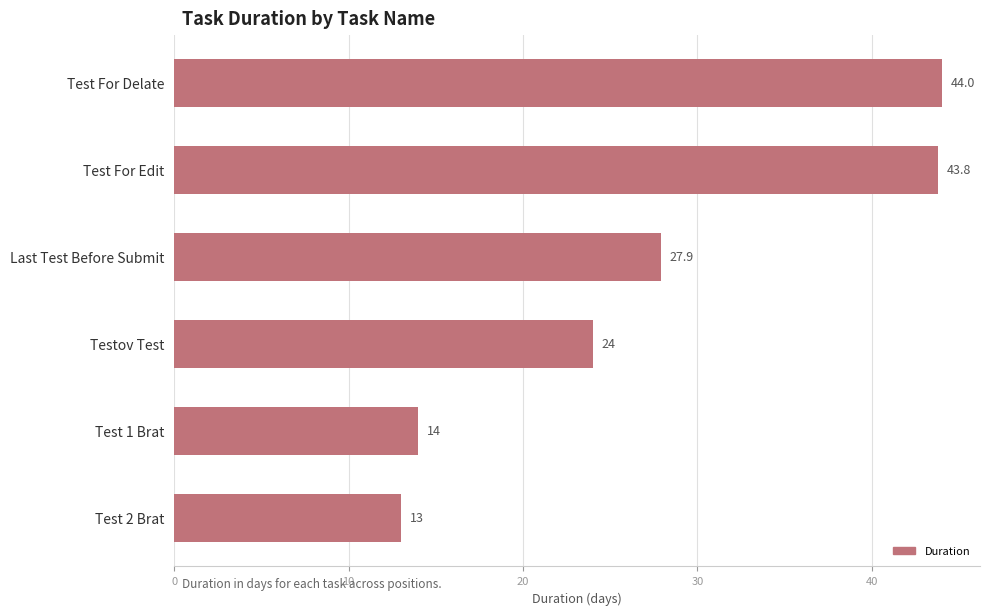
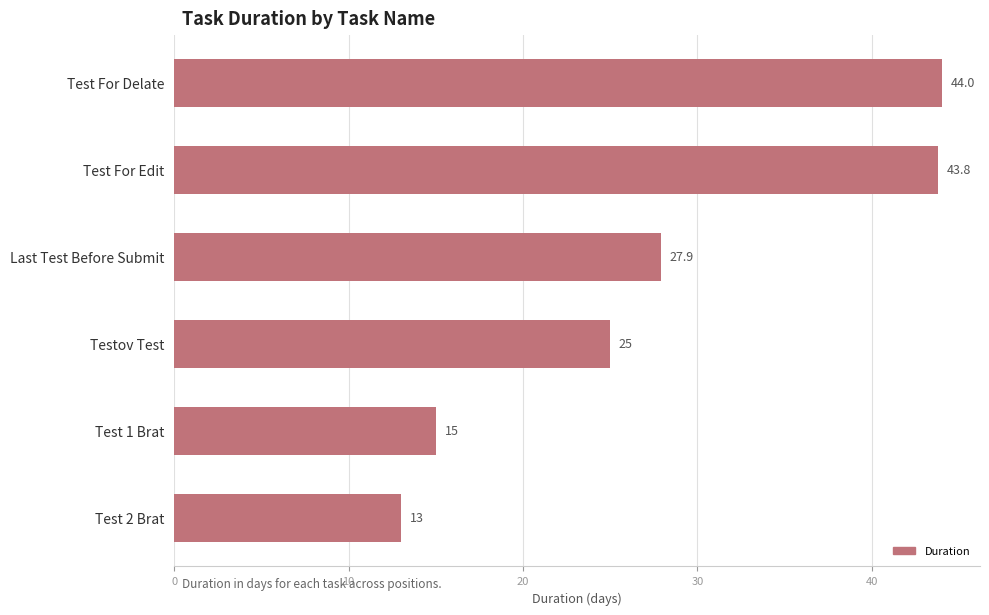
Testov Test: 24 -> 25
Test 1 Brat: 14 -> 15
